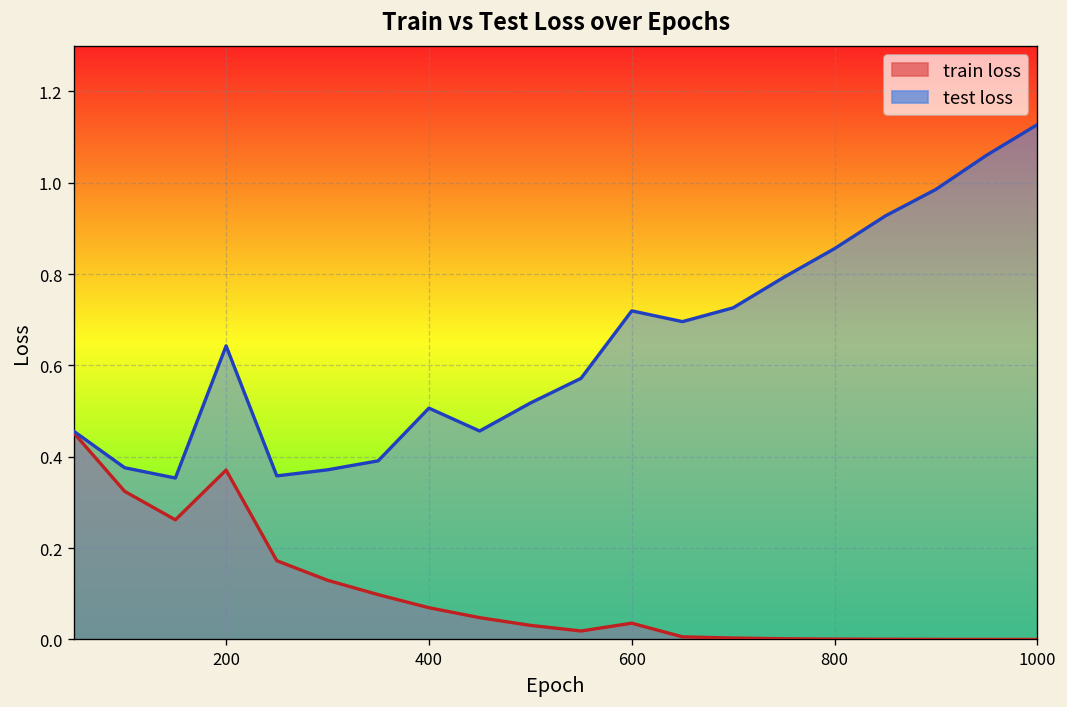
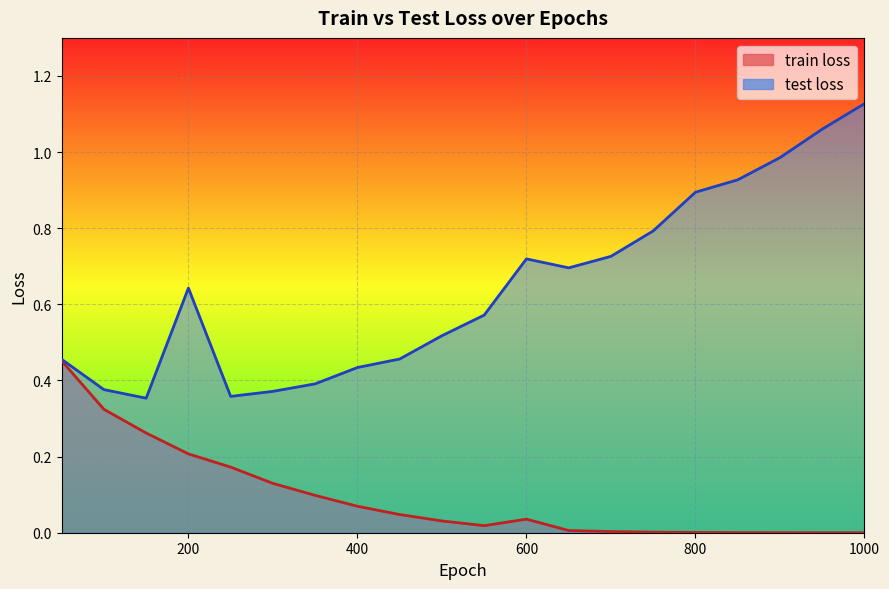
train loss, 200: 0.37 -> 0.21
test loss, 400: 0.51 -> 0.43
test loss, 800: 0.86 -> 0.89
